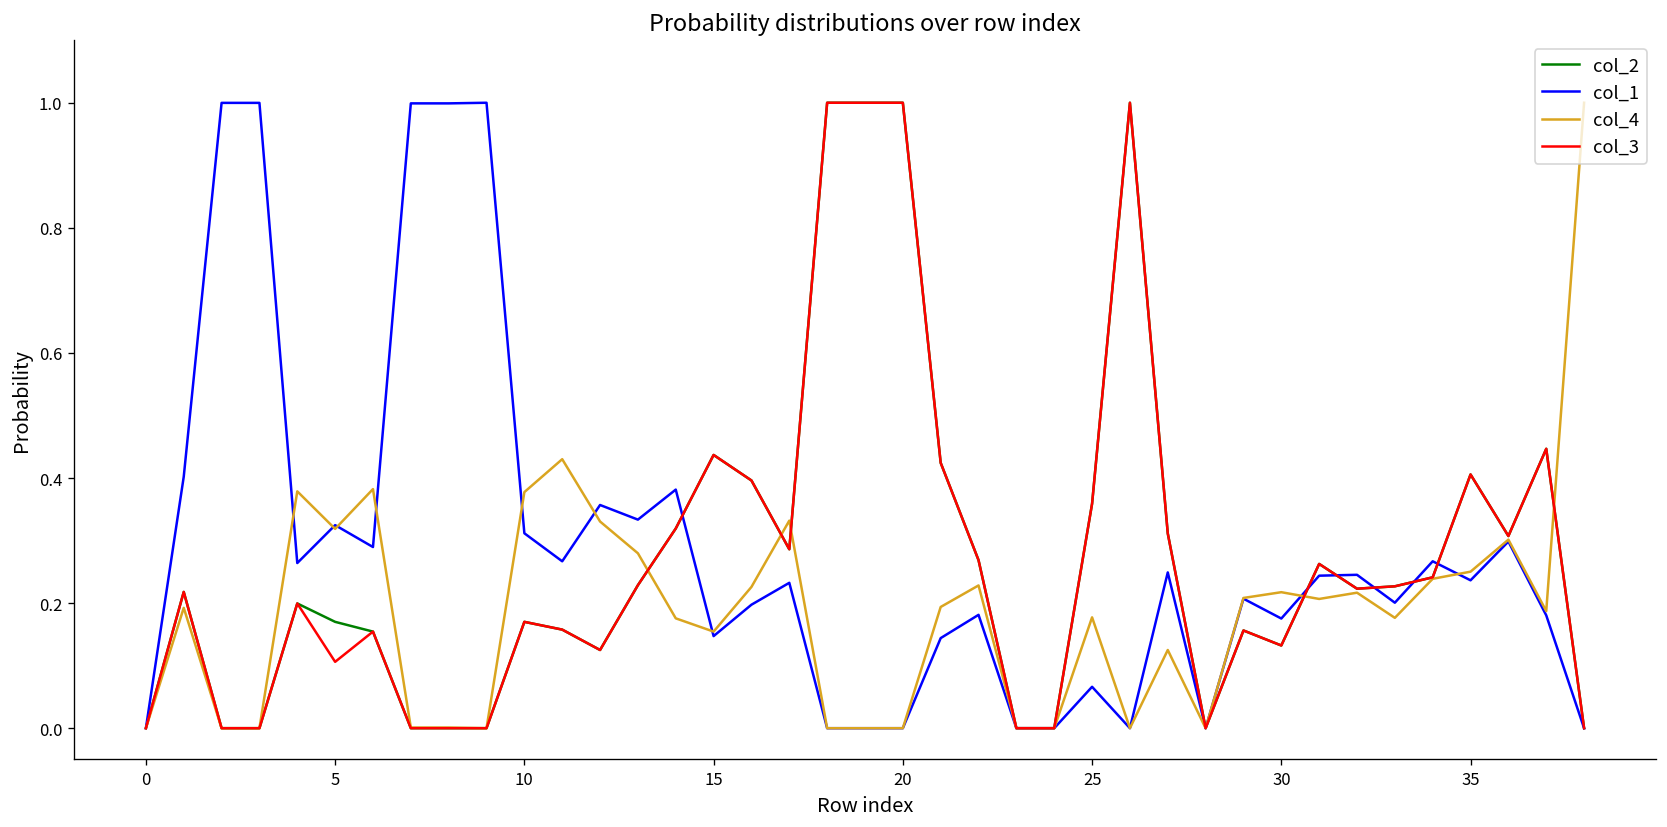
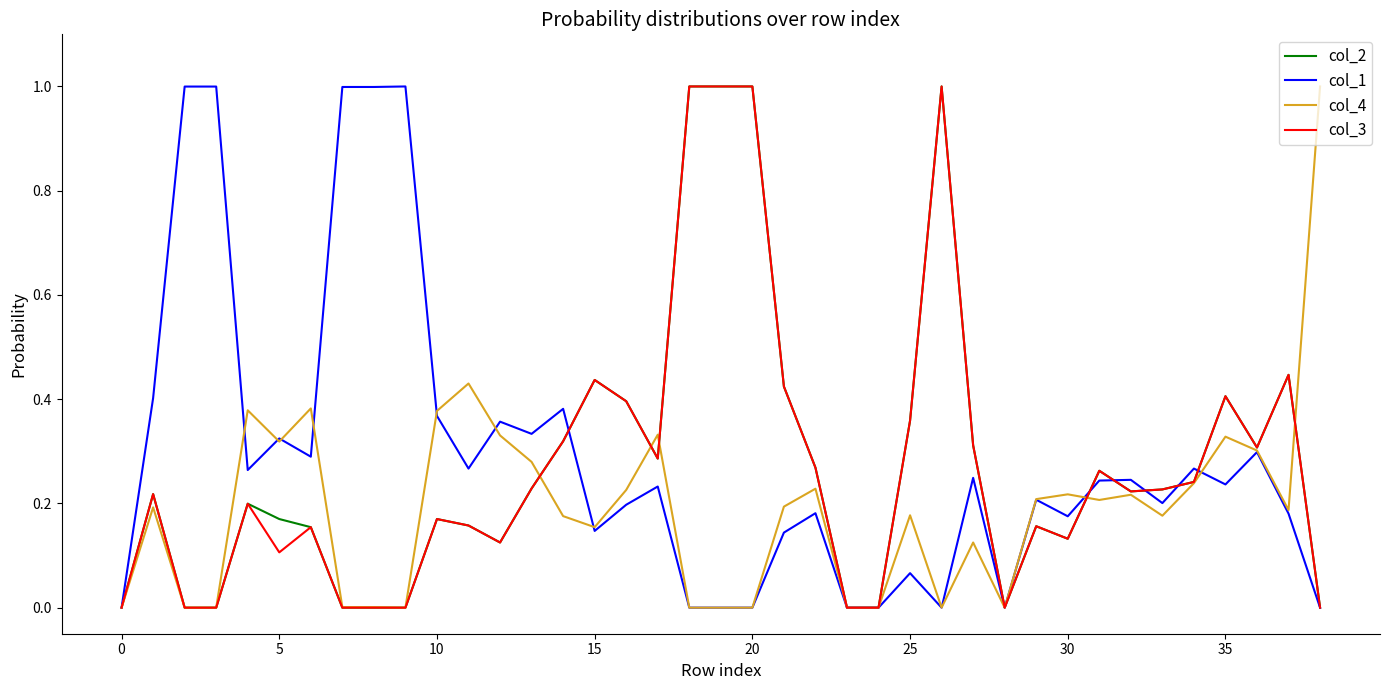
col_1, 10: 0.31 -> 0.37
col_4, 35: 0.25 -> 0.33
